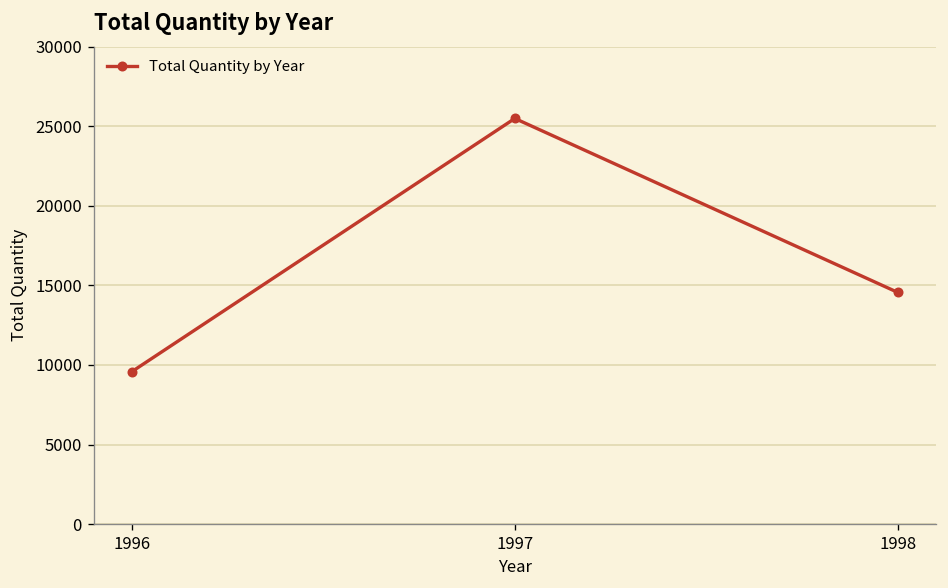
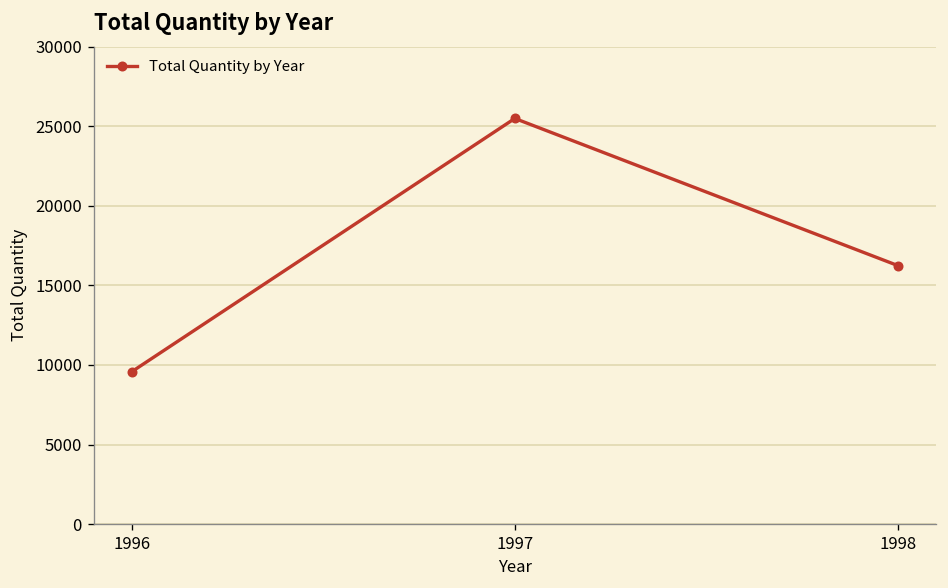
1998: 14600 -> 16200
